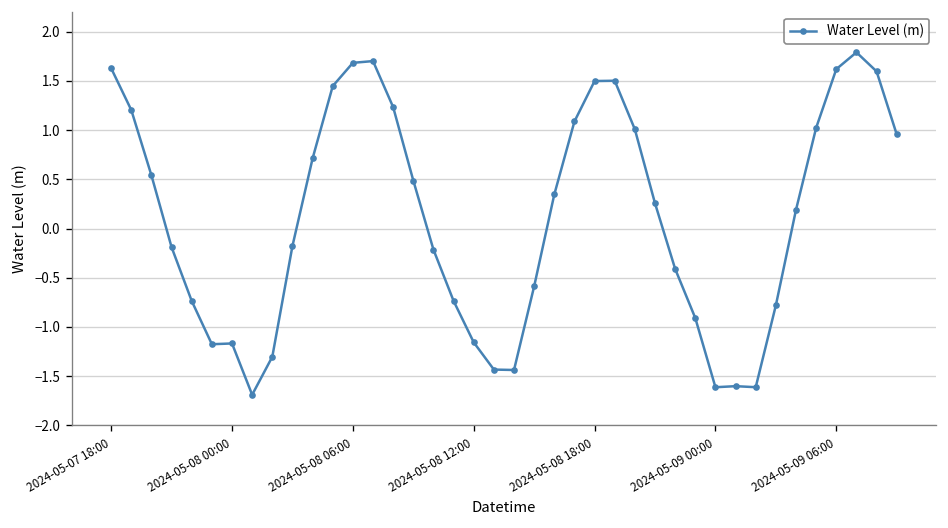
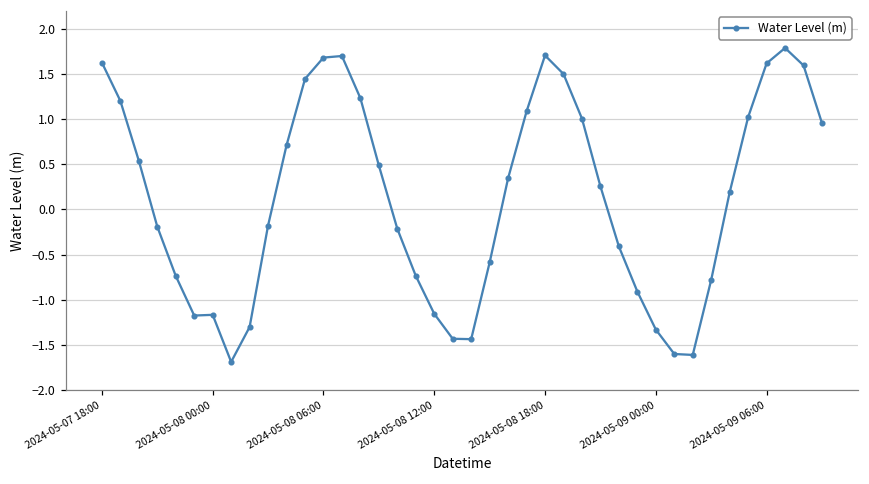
2024-05-08 18:00: 1.5 -> 1.7
2024-05-09 00:00: -1.6 -> -1.3
